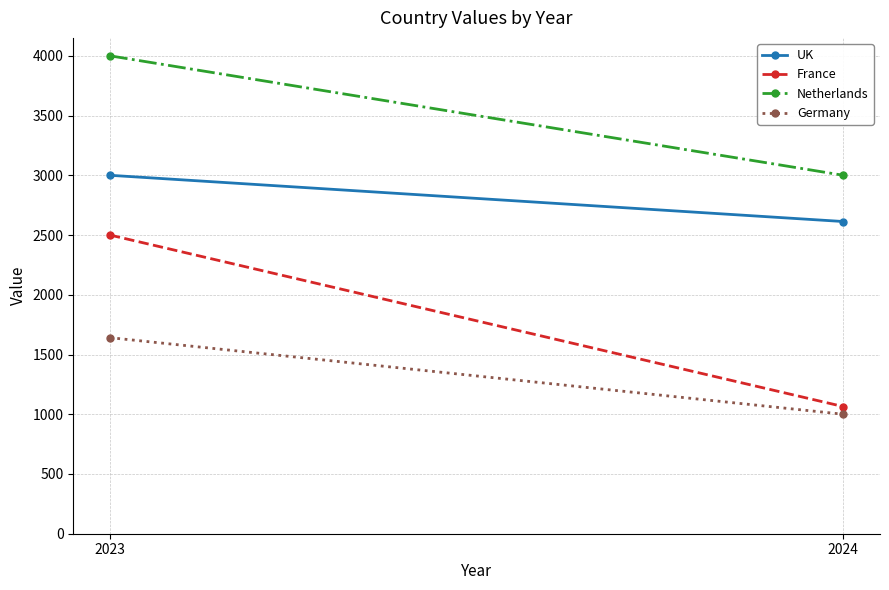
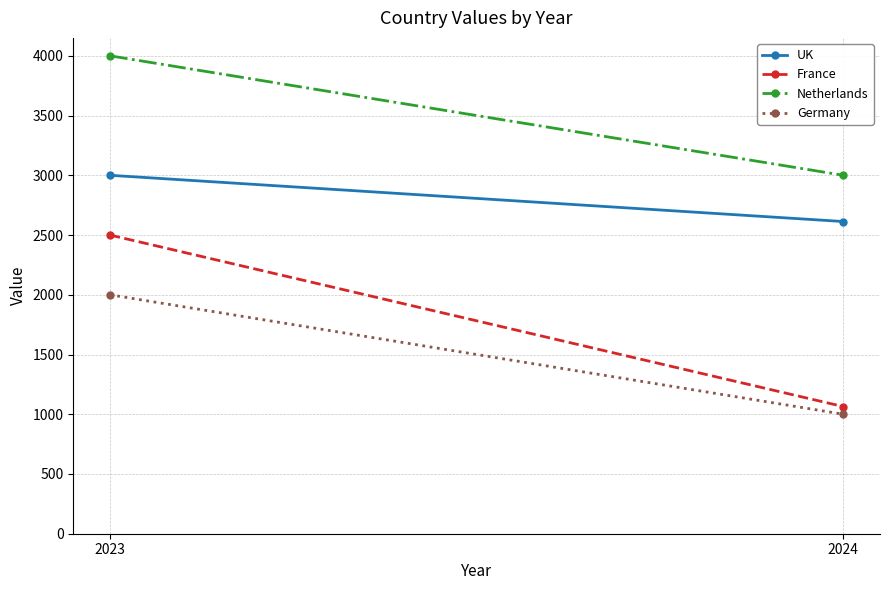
Germany, 2023: 1640 -> 2000
